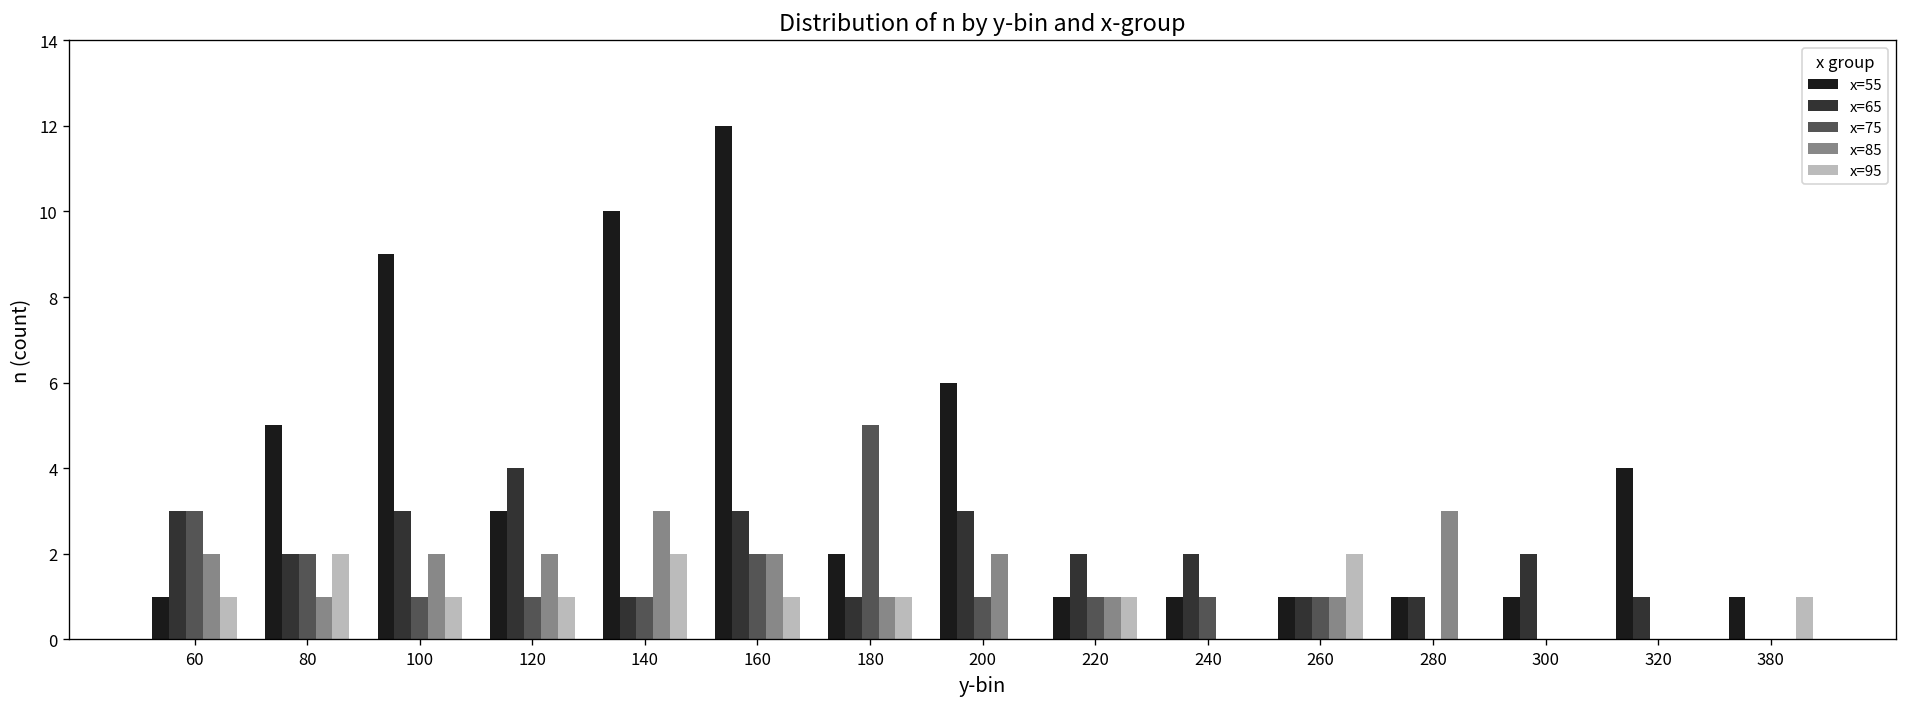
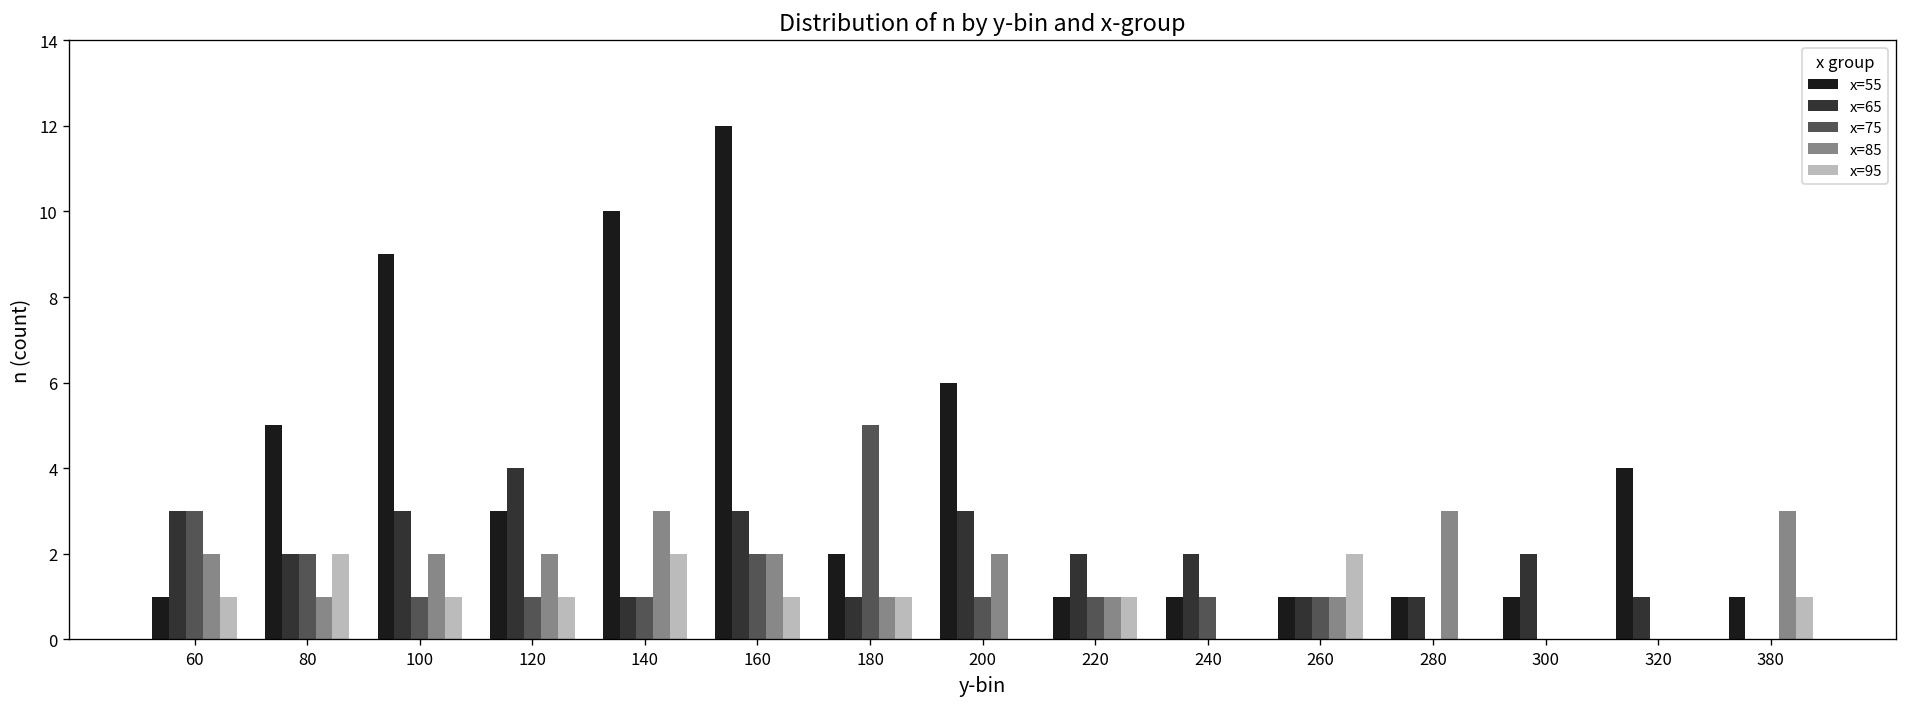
x=85, 380: 0 -> 3
